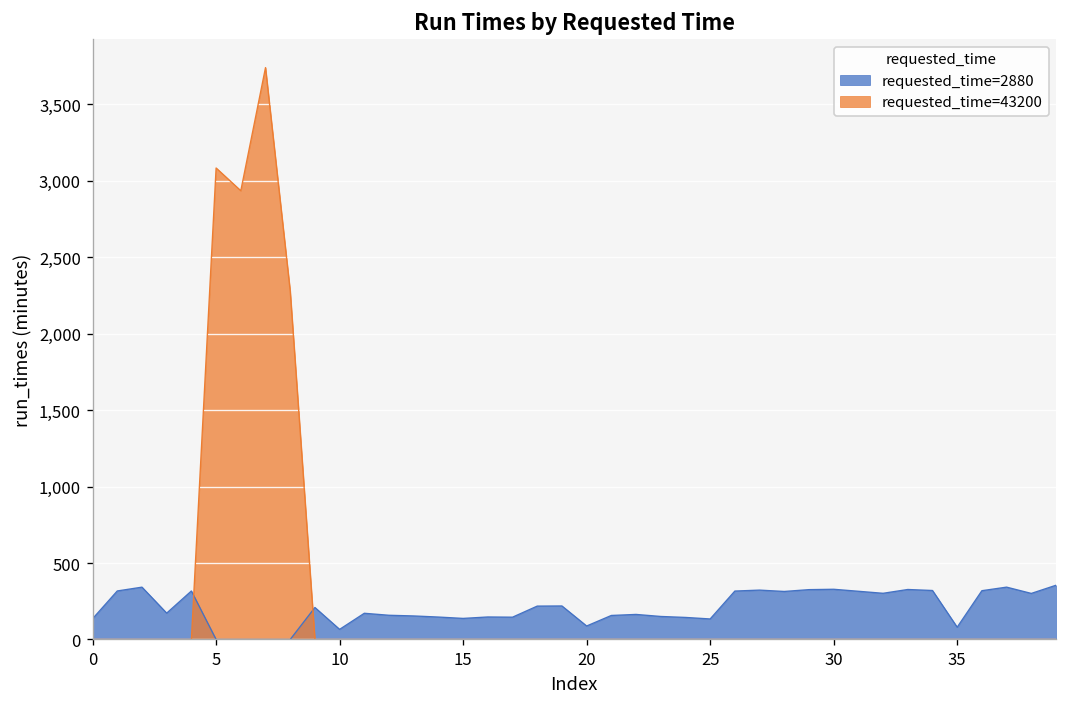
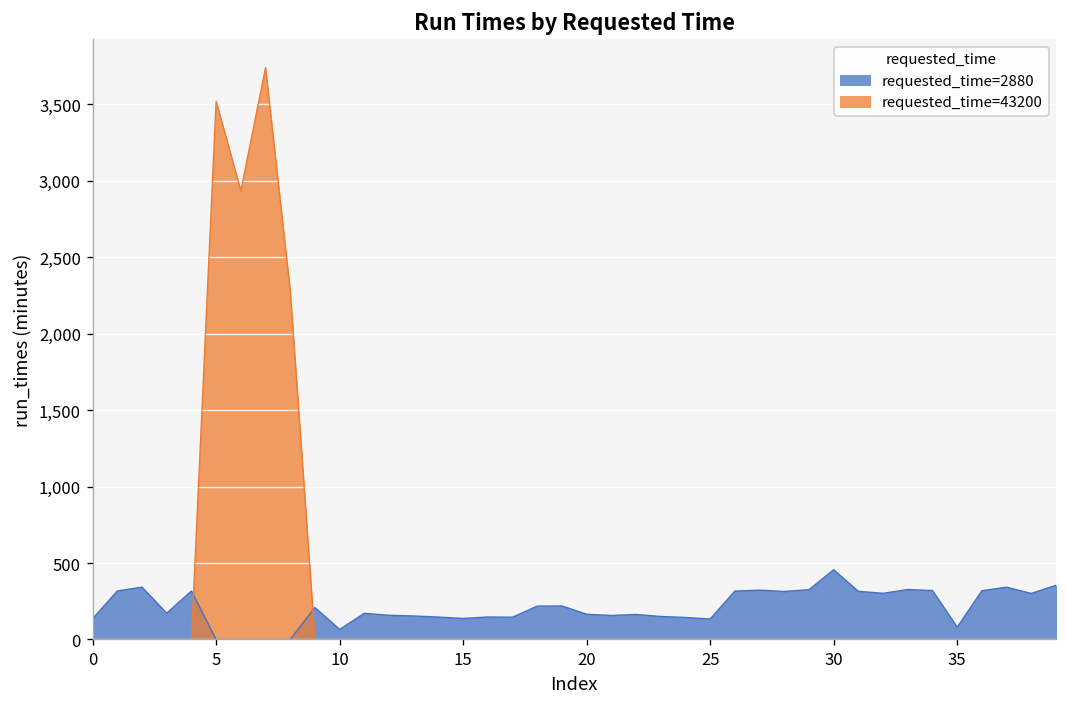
requested_time=43200, 5: 3,080 -> 3,520
requested_time=2880, 20: 90 -> 170
requested_time=2880, 30: 330 -> 460
